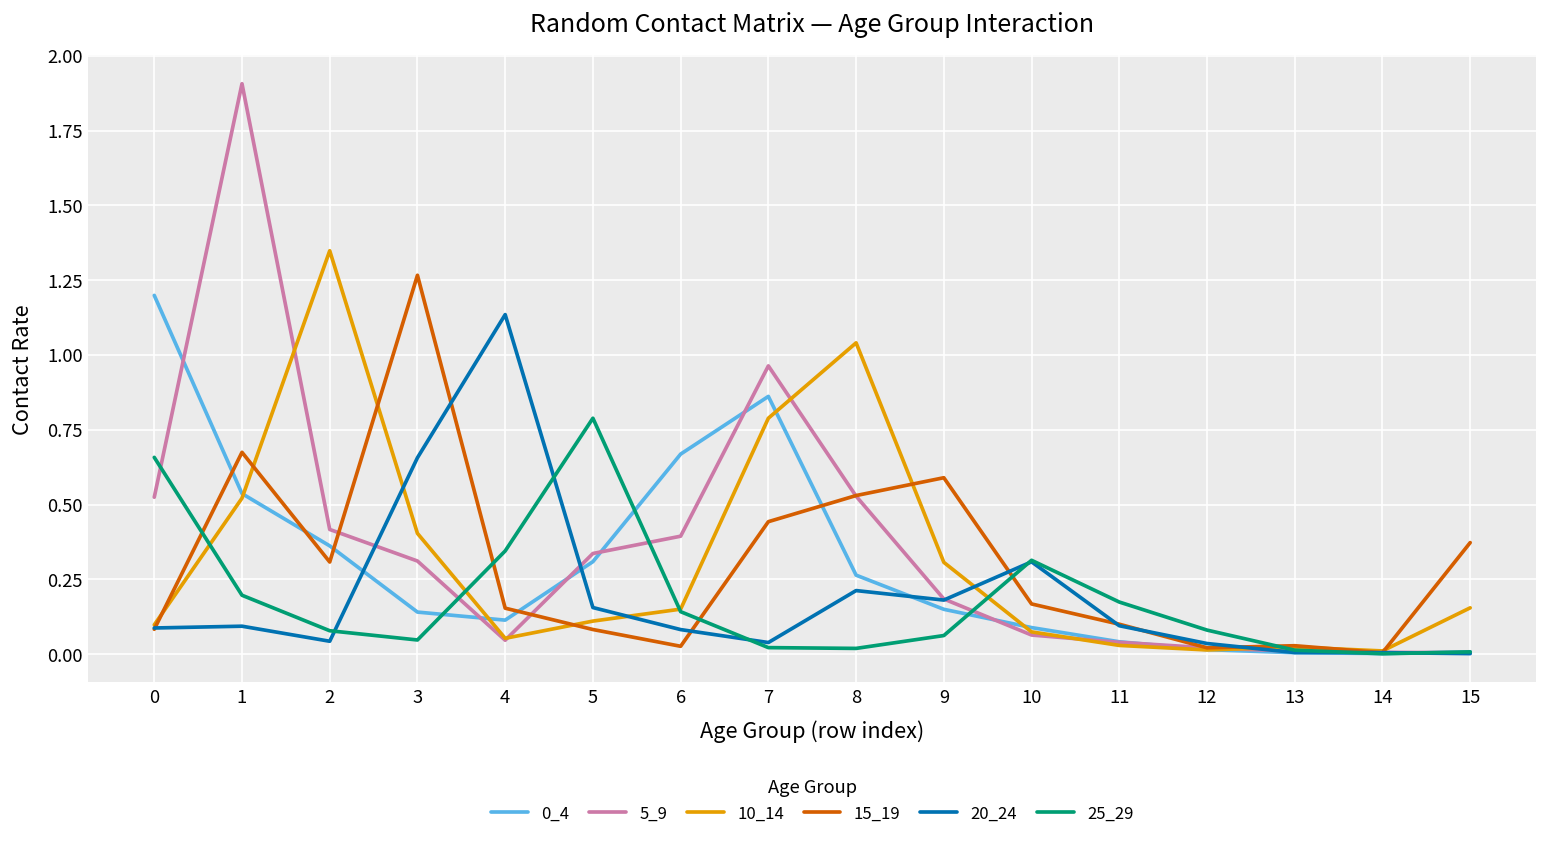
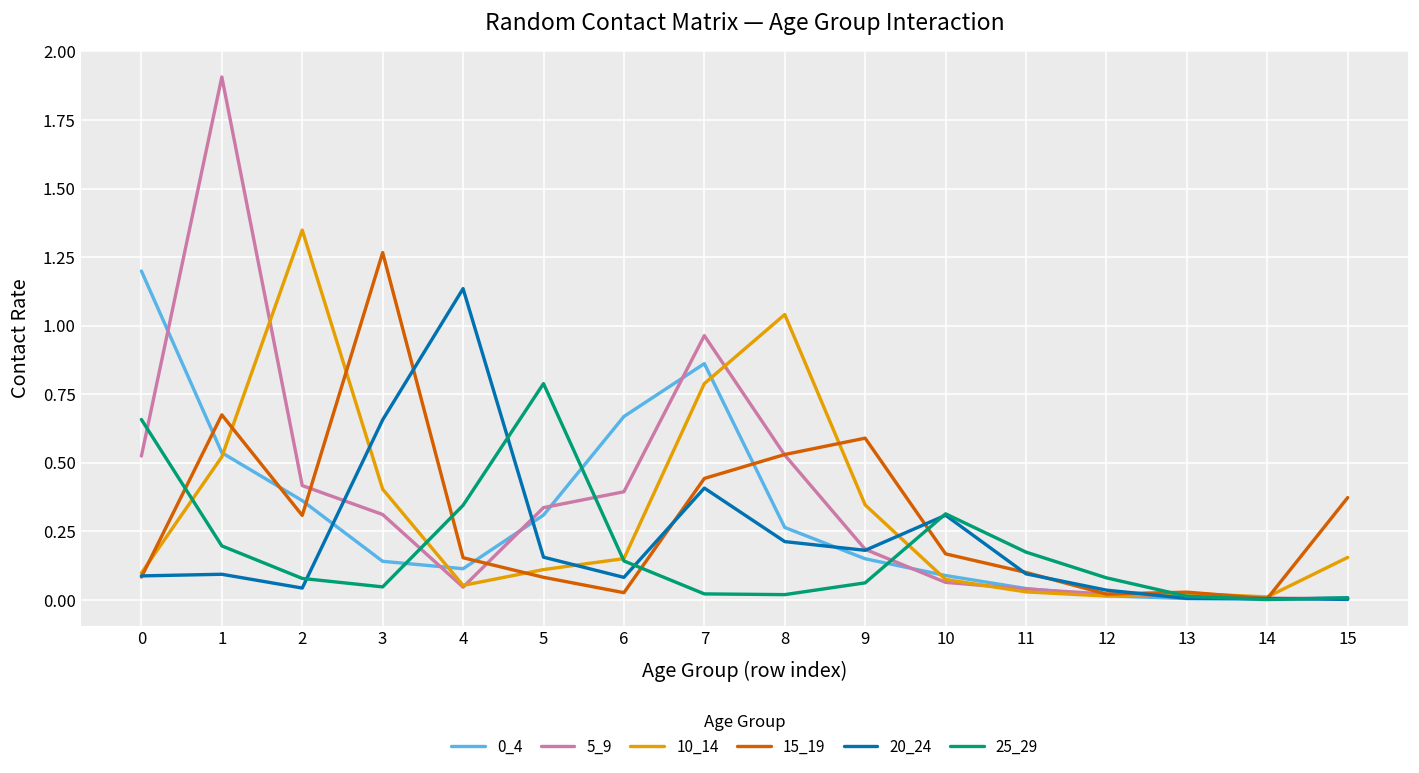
20_24, 7: 0.04 -> 0.41
10_14, 9: 0.31 -> 0.35
